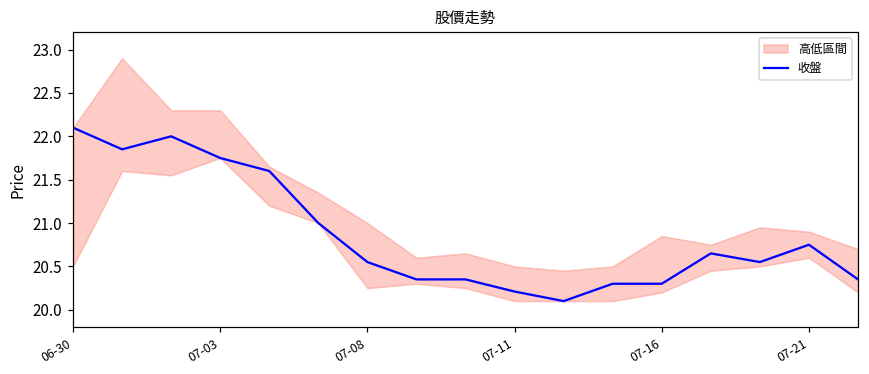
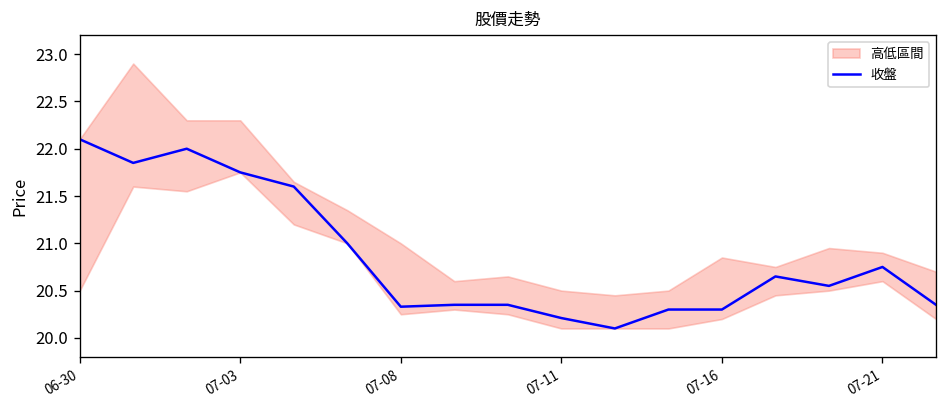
收盤, 07-08: 20.6 -> 20.3
